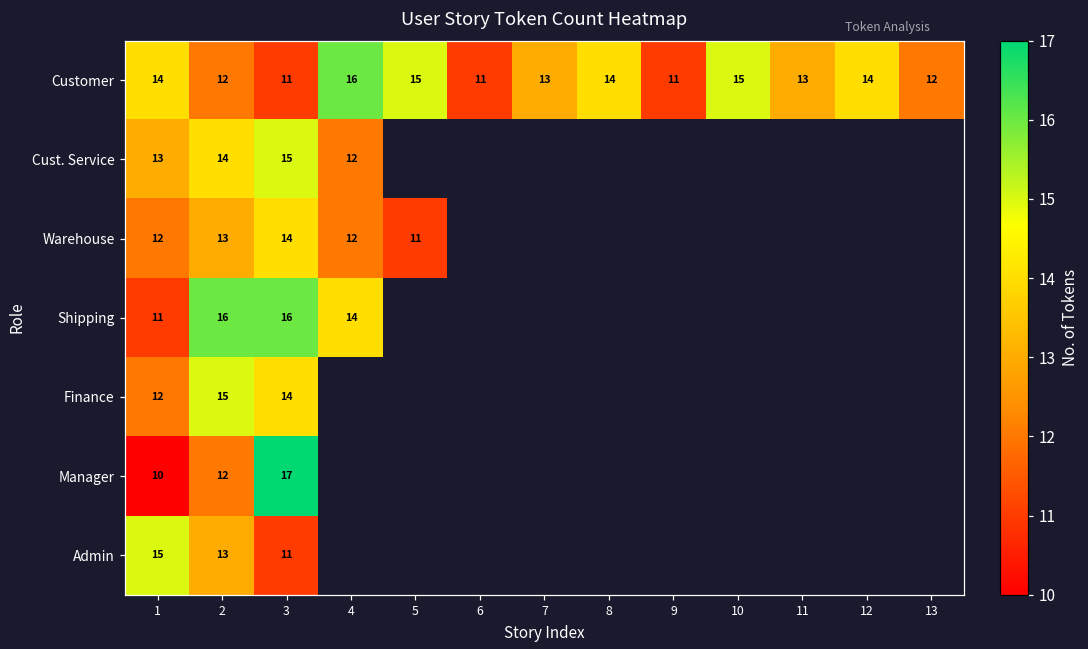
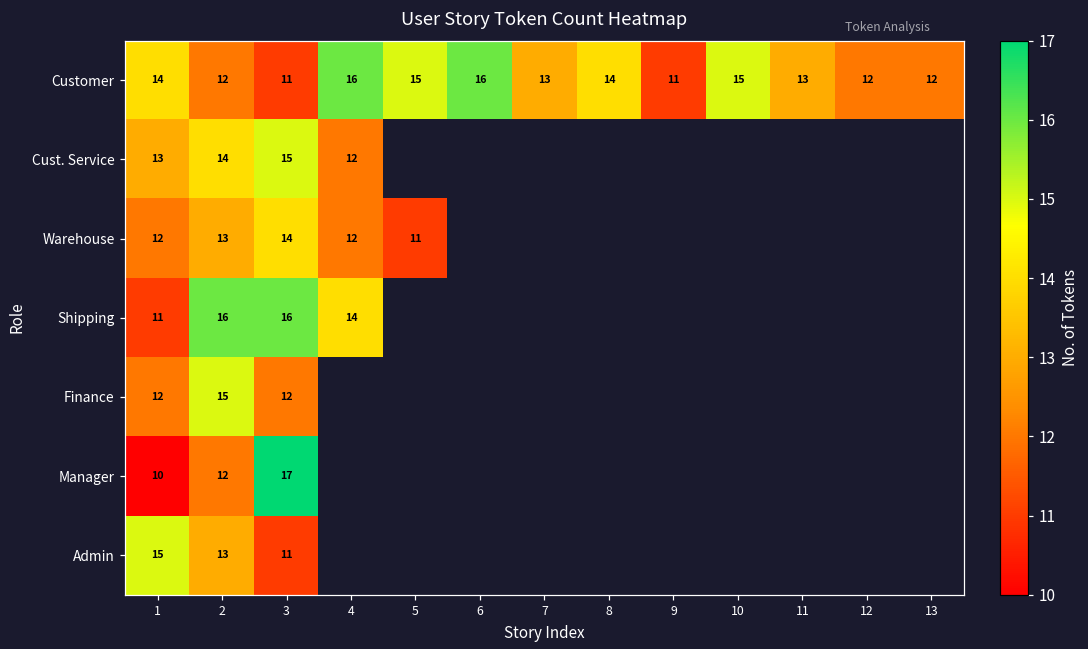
Customer, 6: 11 -> 16
Customer, 12: 14 -> 12
Finance, 3: 14 -> 12
